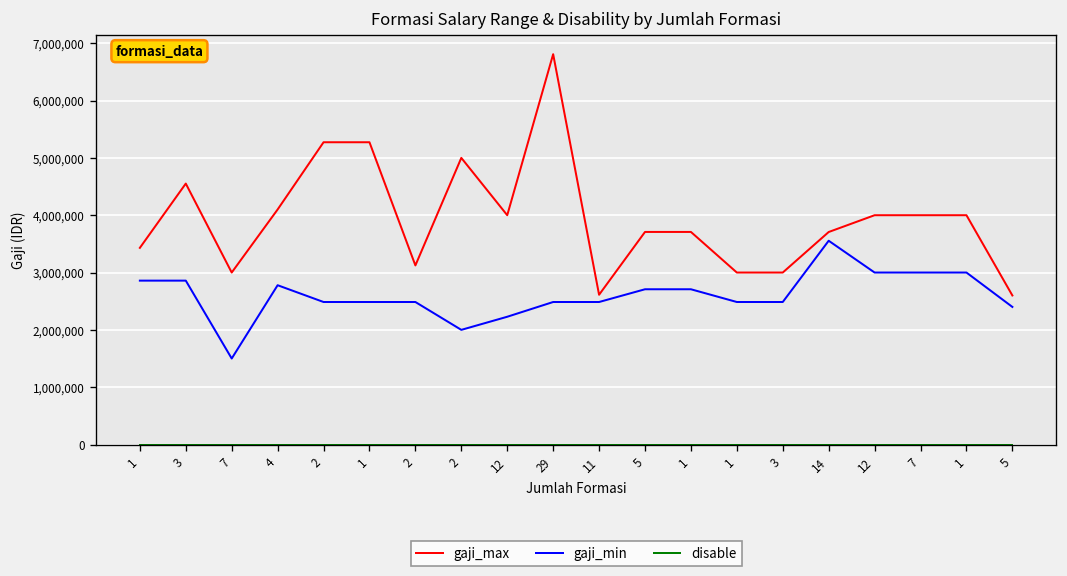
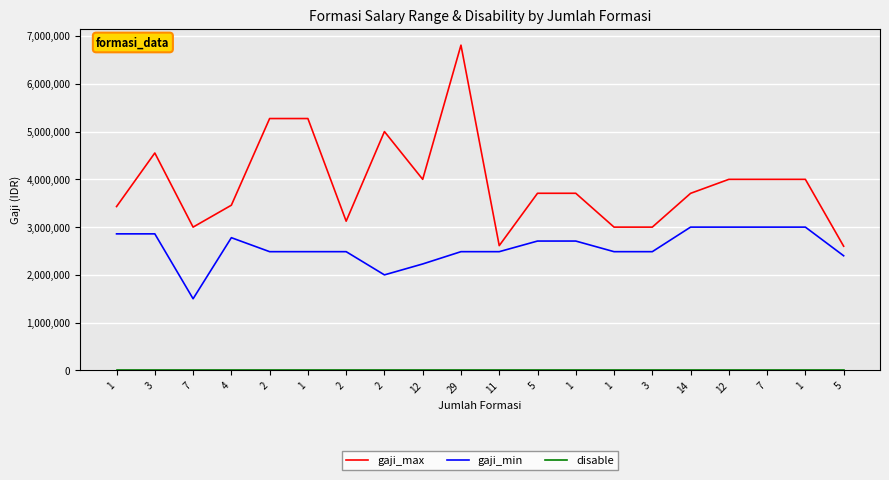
gaji_max, 4: 4,100,000 -> 3,500,000
gaji_min, 14: 3,600,000 -> 3,000,000
